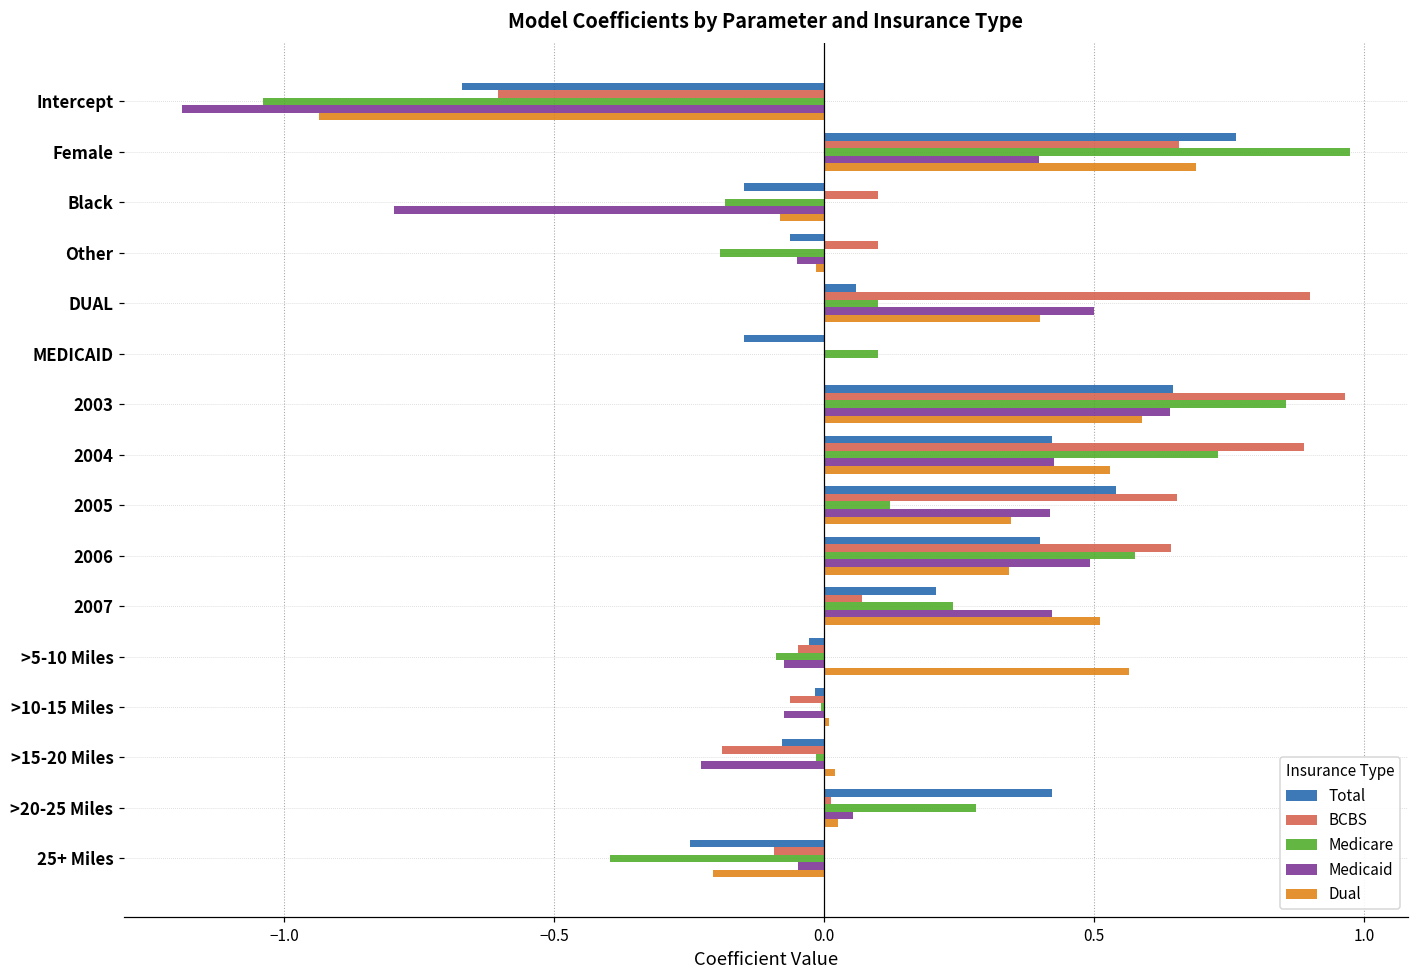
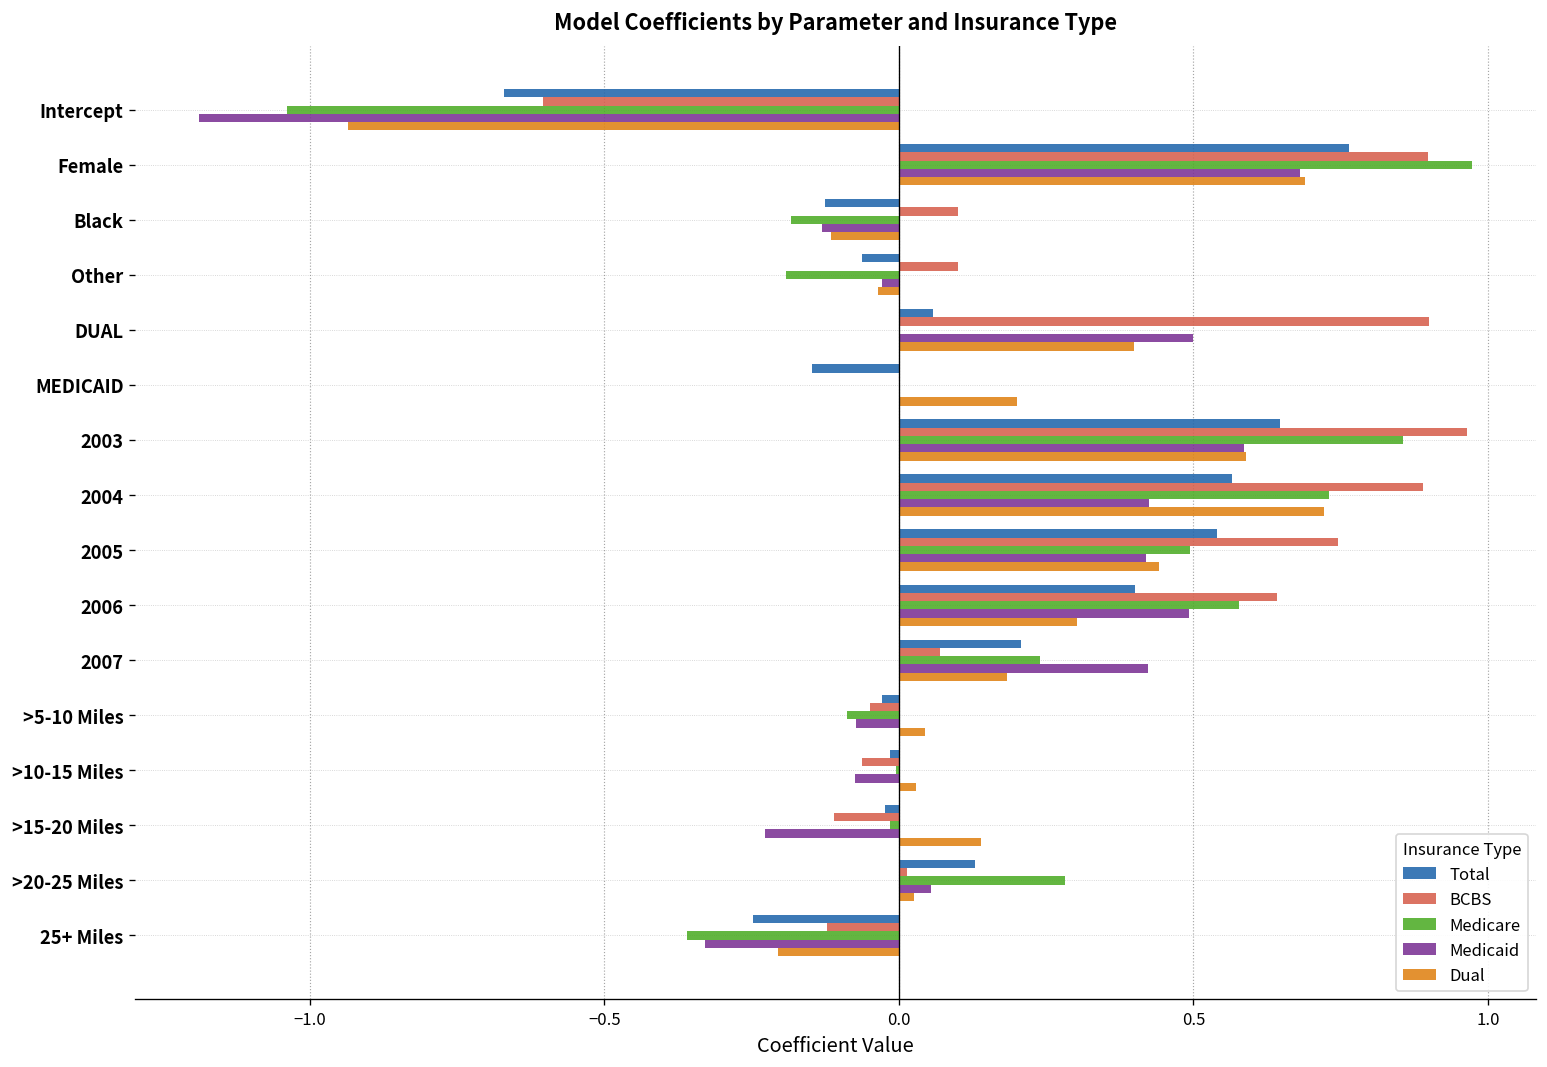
BCBS, Female: 0.66 -> 0.90
Medicaid, Female: 0.40 -> 0.68
Total, Black: -0.15 -> -0.13
Medicaid, Black: -0.80 -> -0.13
Dual, Black: -0.08 -> -0.11
Medicaid, Other: -0.05 -> -0.03
Dual, Other: -0.01 -> -0.04
Medicare, DUAL: 0.1 -> 0.0
Medicare, MEDICAID: 0.1 -> 0.0
Dual, MEDICAID: 0.0 -> 0.2
Medicaid, 2003: 0.64 -> 0.59
Total, 2004: 0.42 -> 0.57
Dual, 2004: 0.53 -> 0.72
BCBS, 2005: 0.65 -> 0.75
Medicare, 2005: 0.12 -> 0.49
Dual, 2005: 0.35 -> 0.44
Dual, 2006: 0.34 -> 0.30
Dual, 2007: 0.51 -> 0.18
Dual, >5-10 Miles: 0.56 -> 0.04
Dual, >10-15 Miles: 0.01 -> 0.03
Total, >15-20 Miles: -0.08 -> -0.02
BCBS, >15-20 Miles: -0.19 -> -0.11
Dual, >15-20 Miles: 0.02 -> 0.14
Total, >20-25 Miles: 0.42 -> 0.13
BCBS, 25+ Miles: -0.09 -> -0.12
Medicare, 25+ Miles: -0.40 -> -0.36
Medicaid, 25+ Miles: -0.05 -> -0.33
